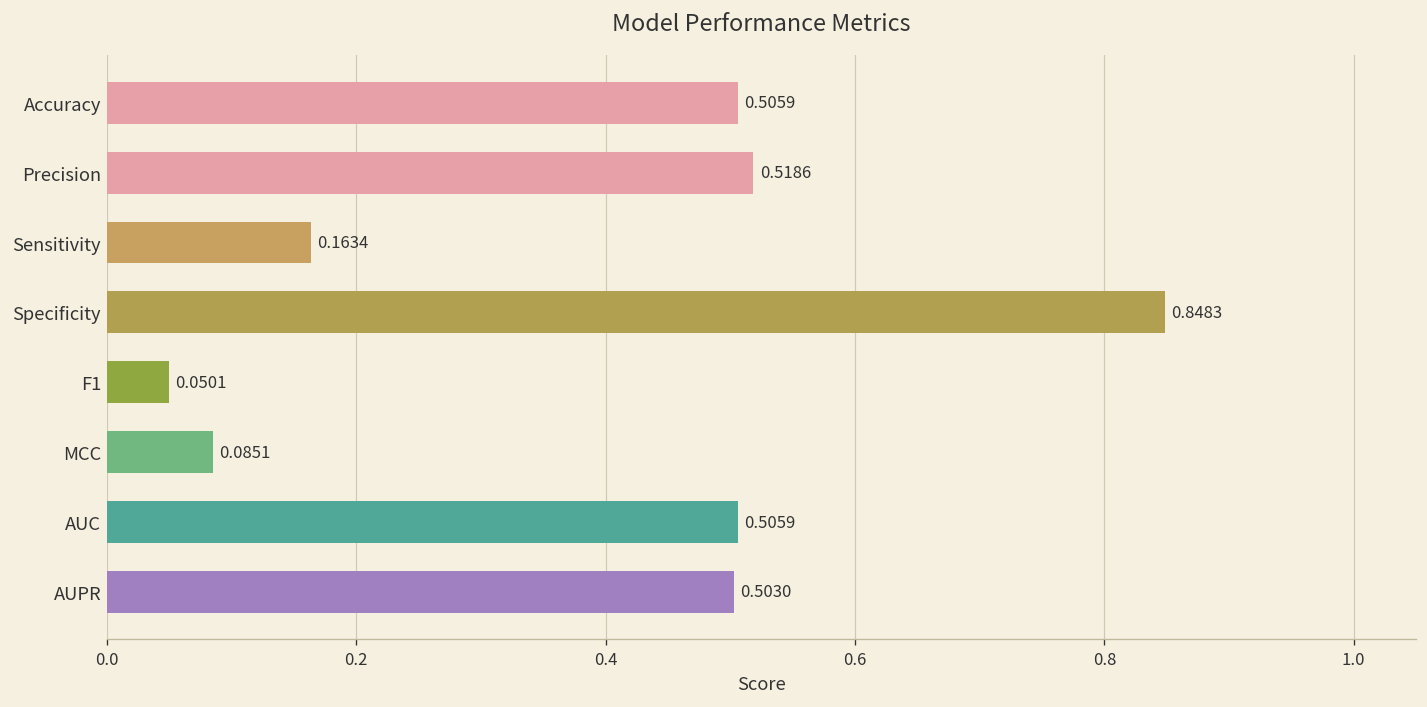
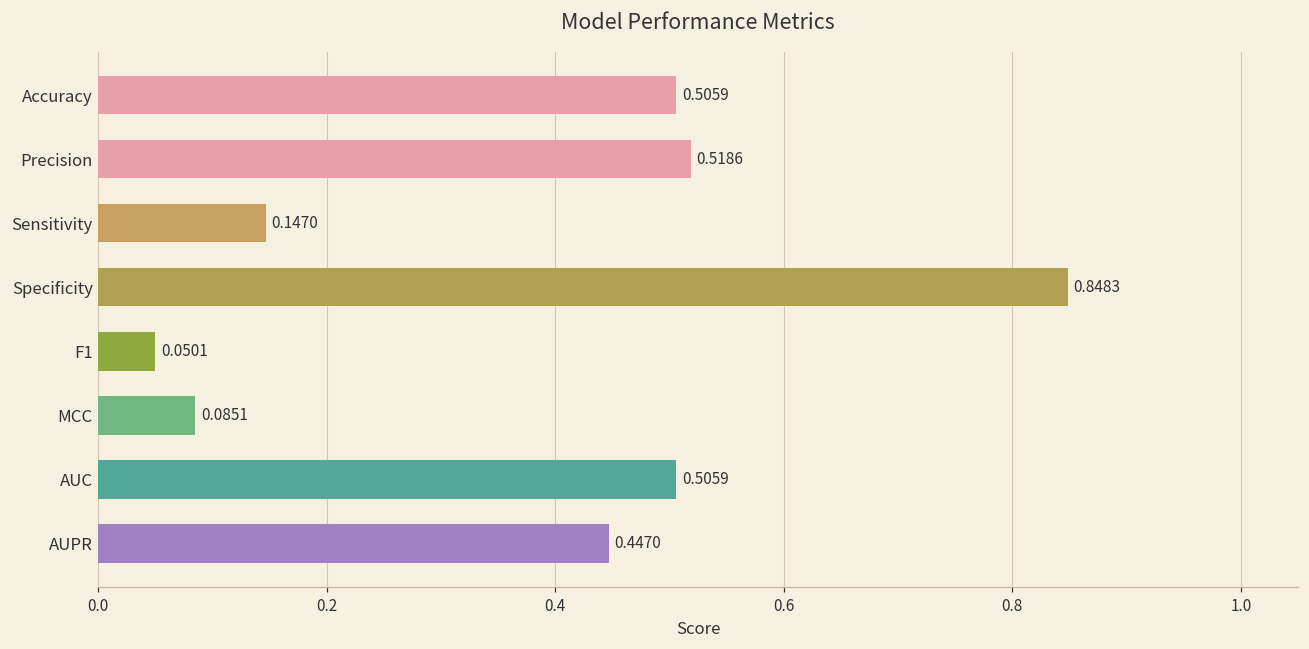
Sensitivity: 0.1634 -> 0.1470
AUPR: 0.5030 -> 0.4470
